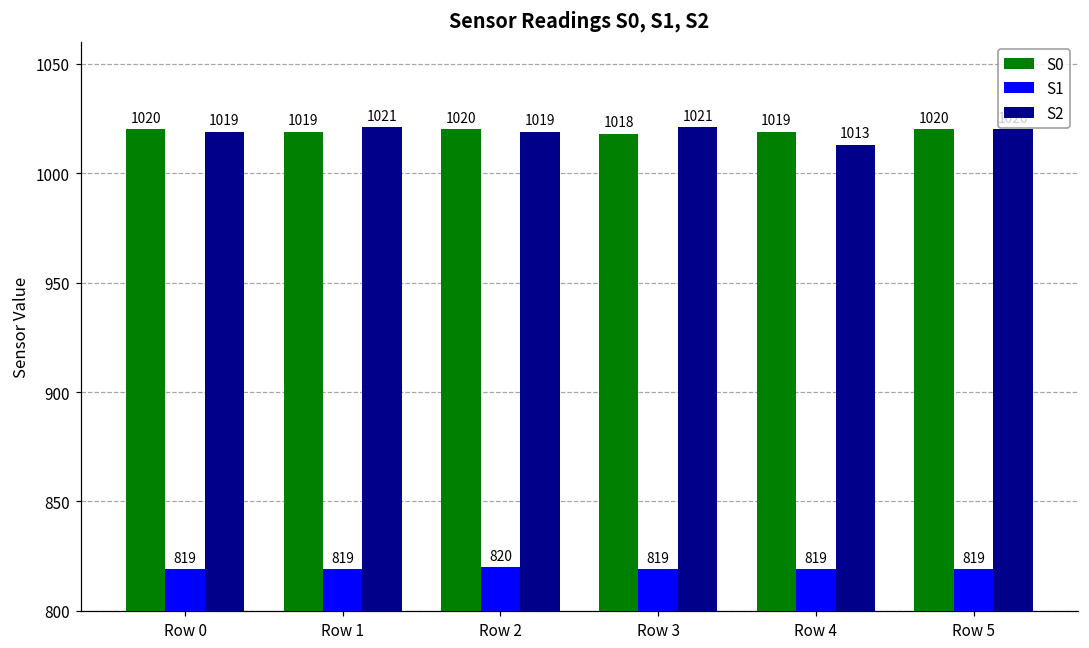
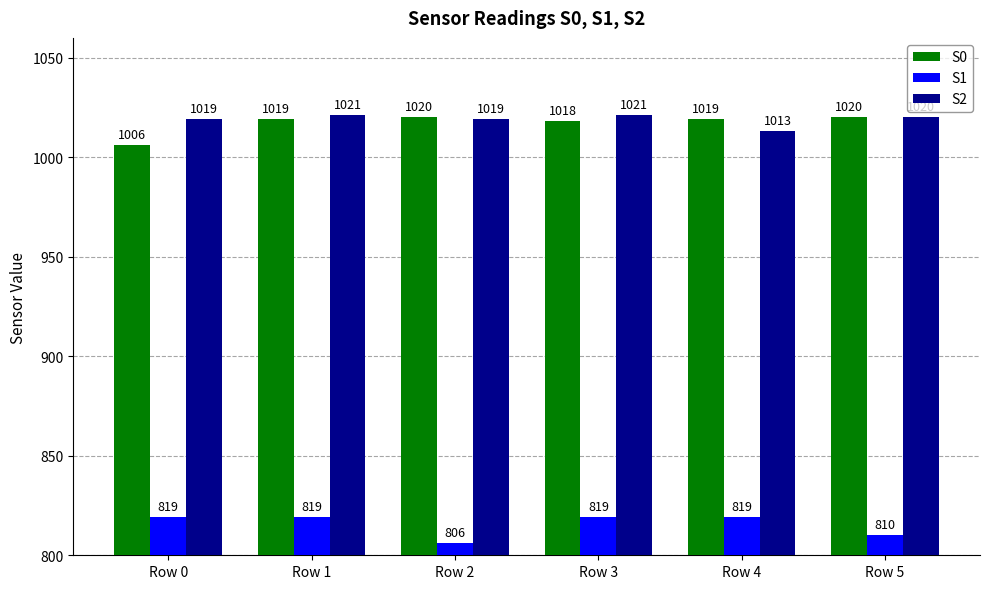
S0, Row 0: 1020 -> 1006
S1, Row 2: 820 -> 806
S1, Row 5: 819 -> 810
